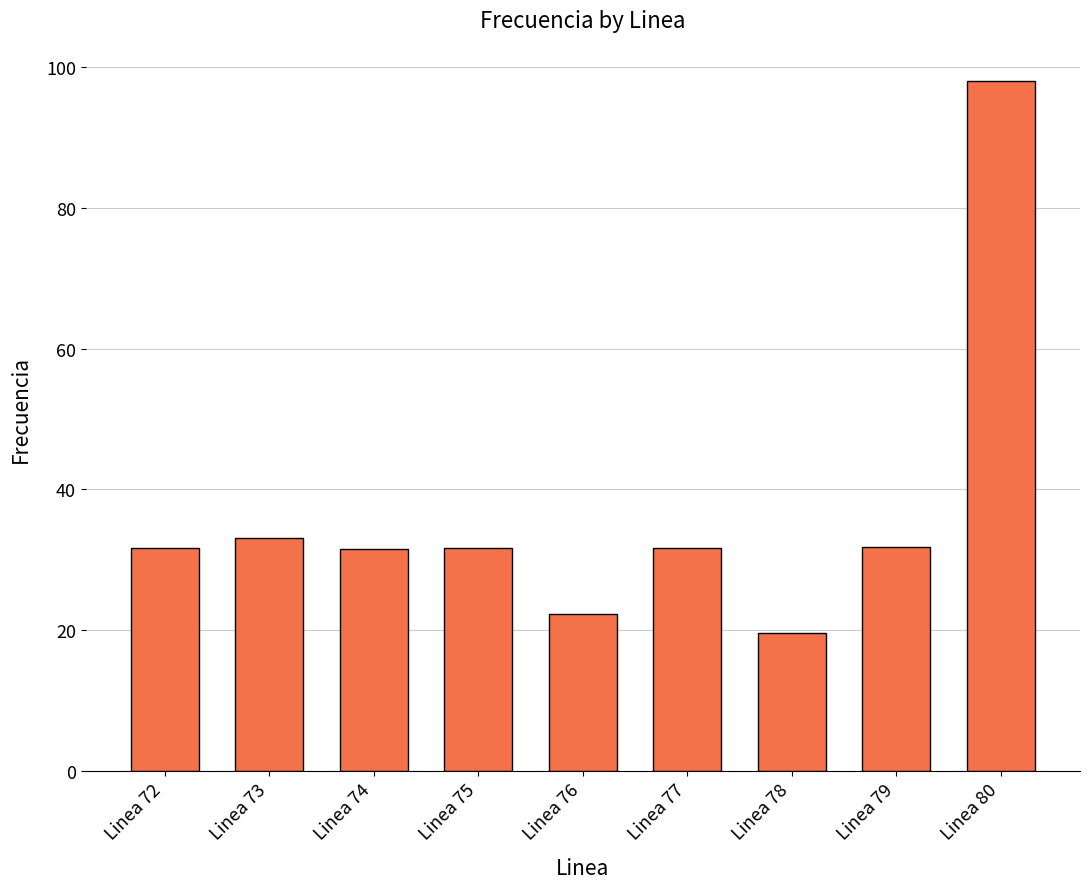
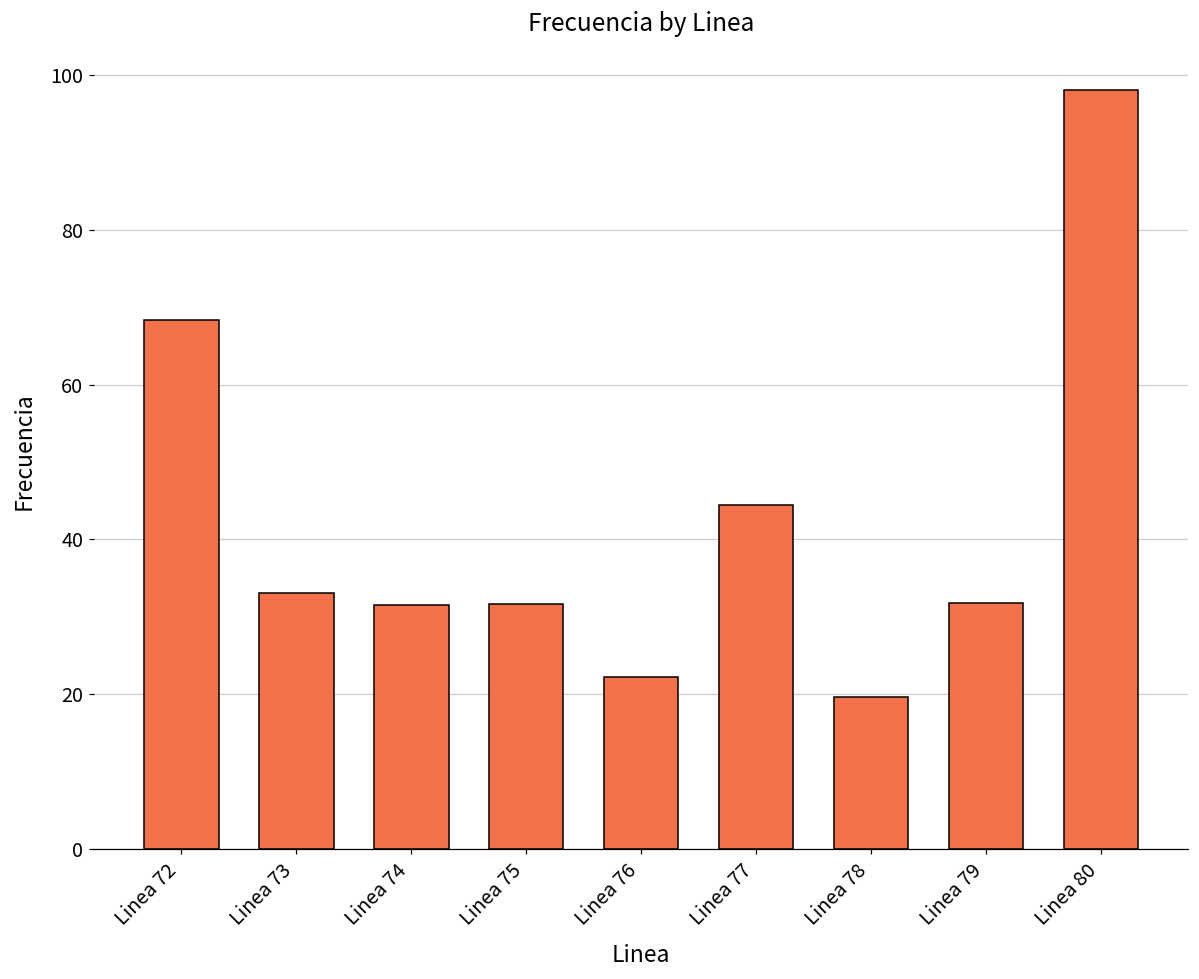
Linea 72: 32 -> 68
Linea 77: 32 -> 44
